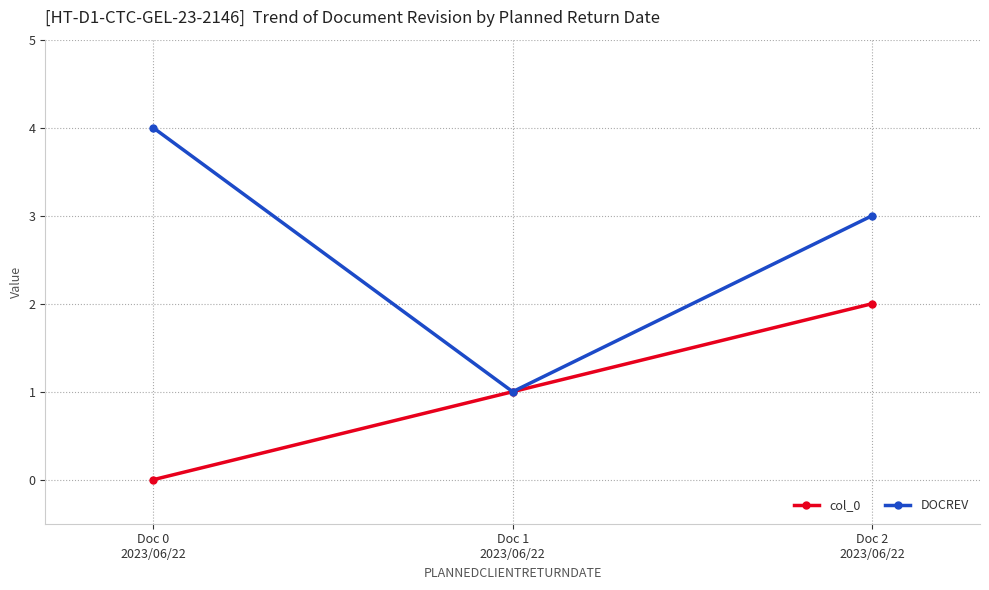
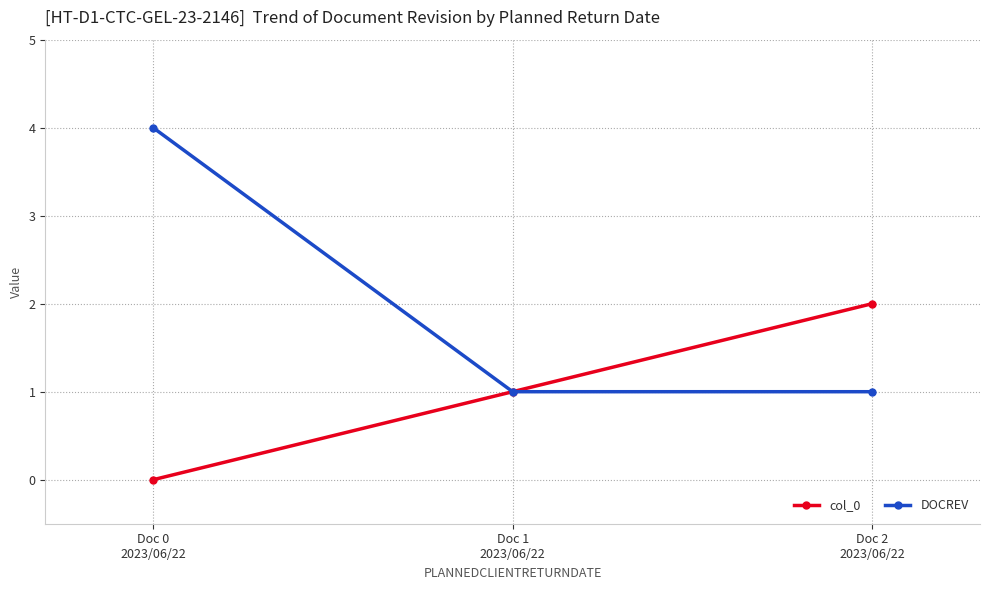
DOCREV, Doc 2 2023/06/22: 3 -> 1
